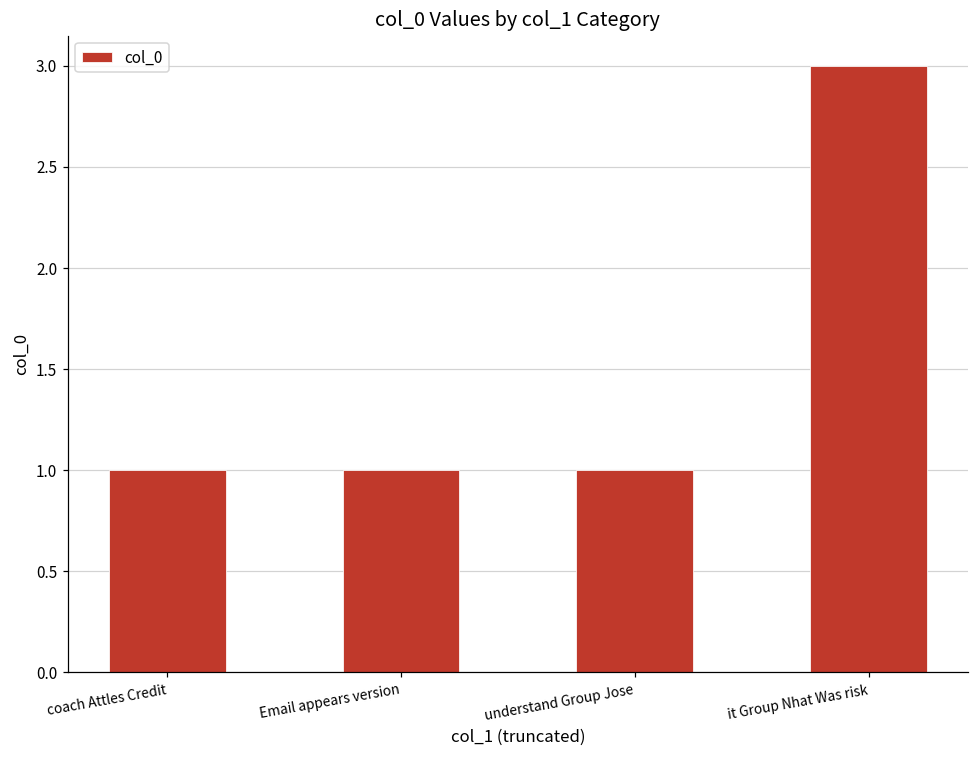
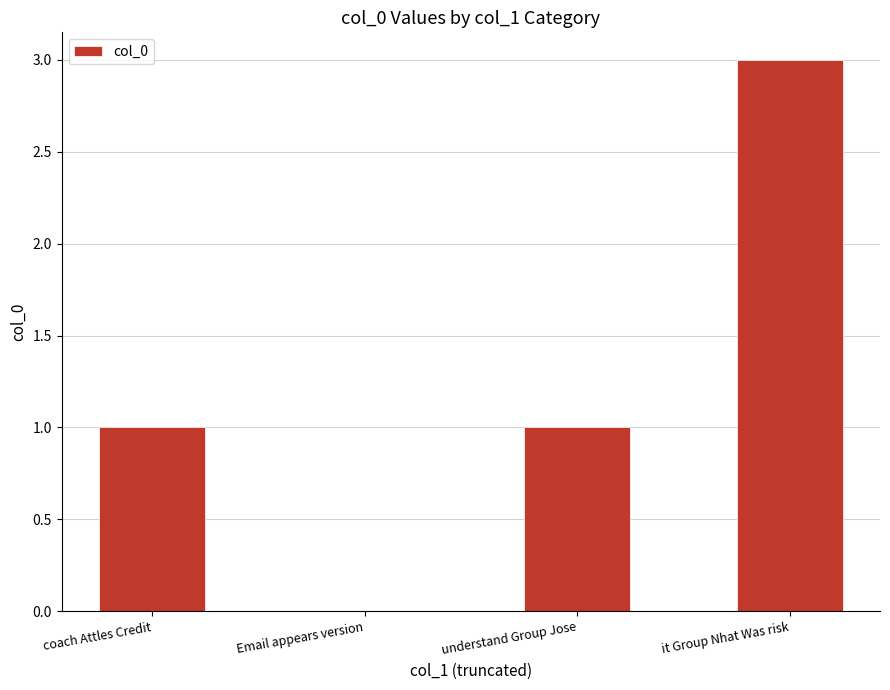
Email appears version: 1 -> 0
